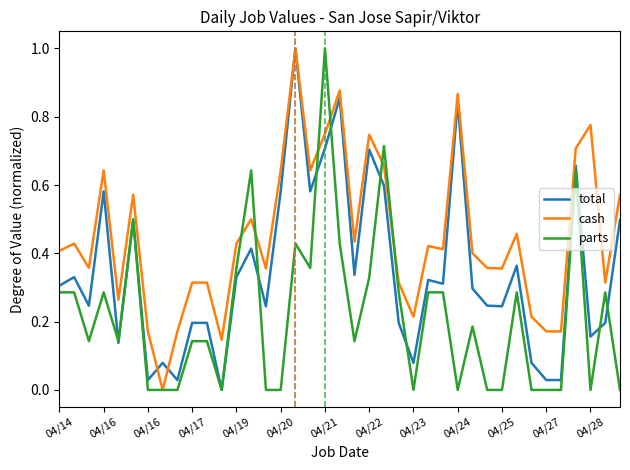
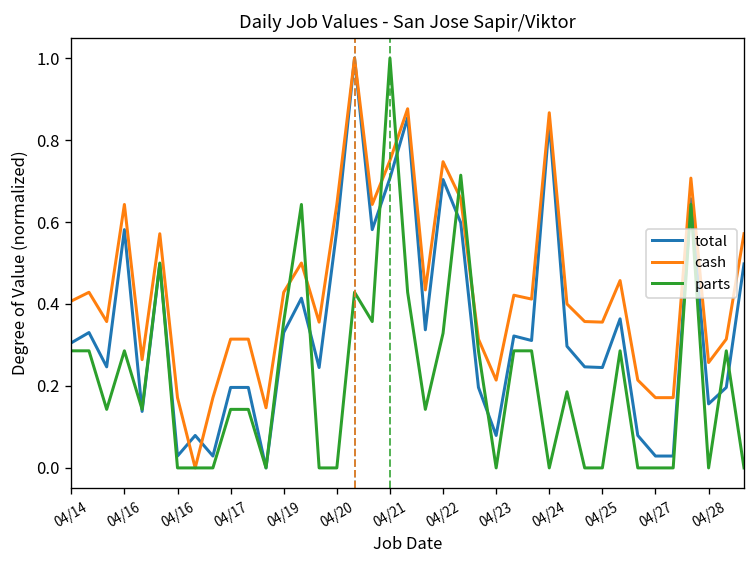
cash, 04/28: 0.78 -> 0.26
